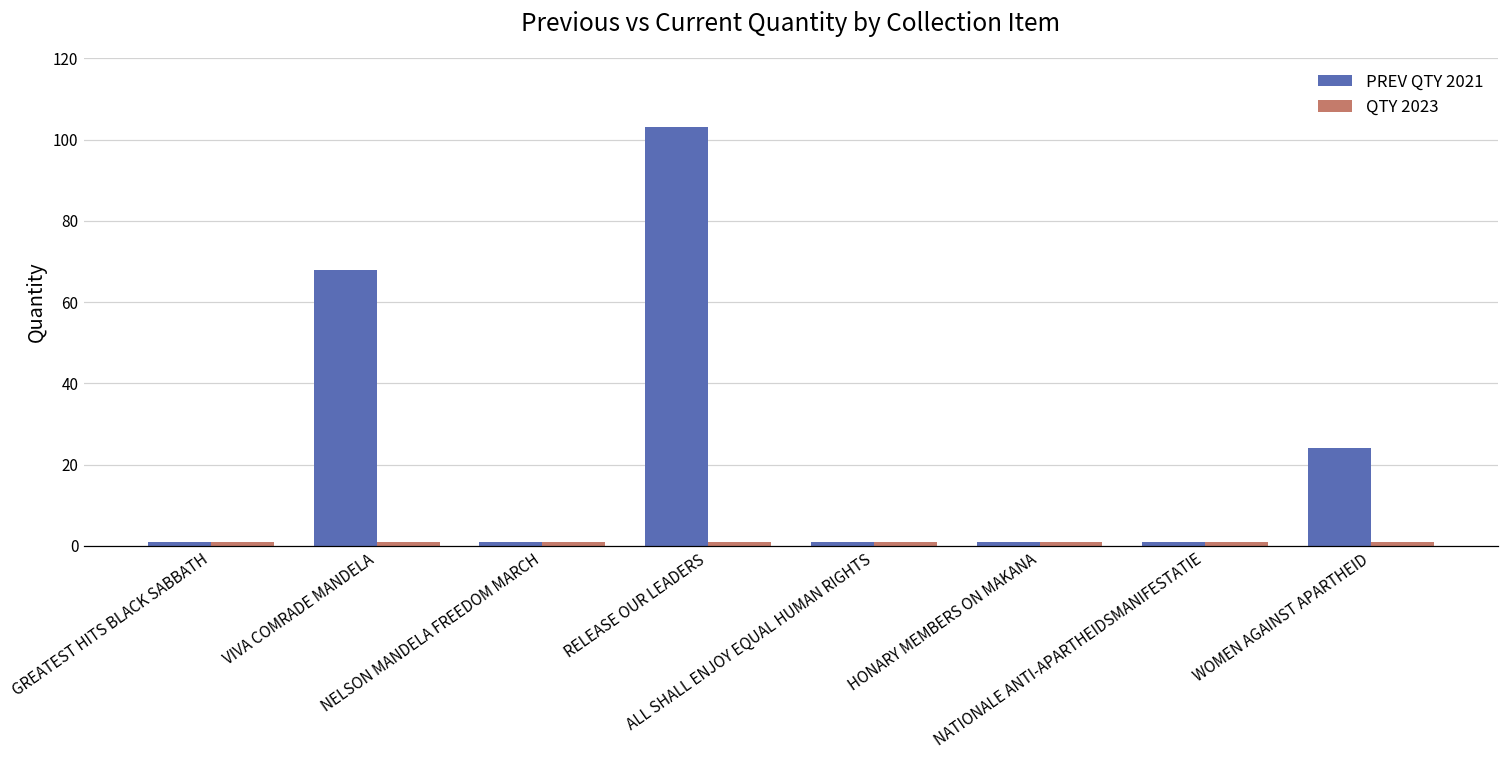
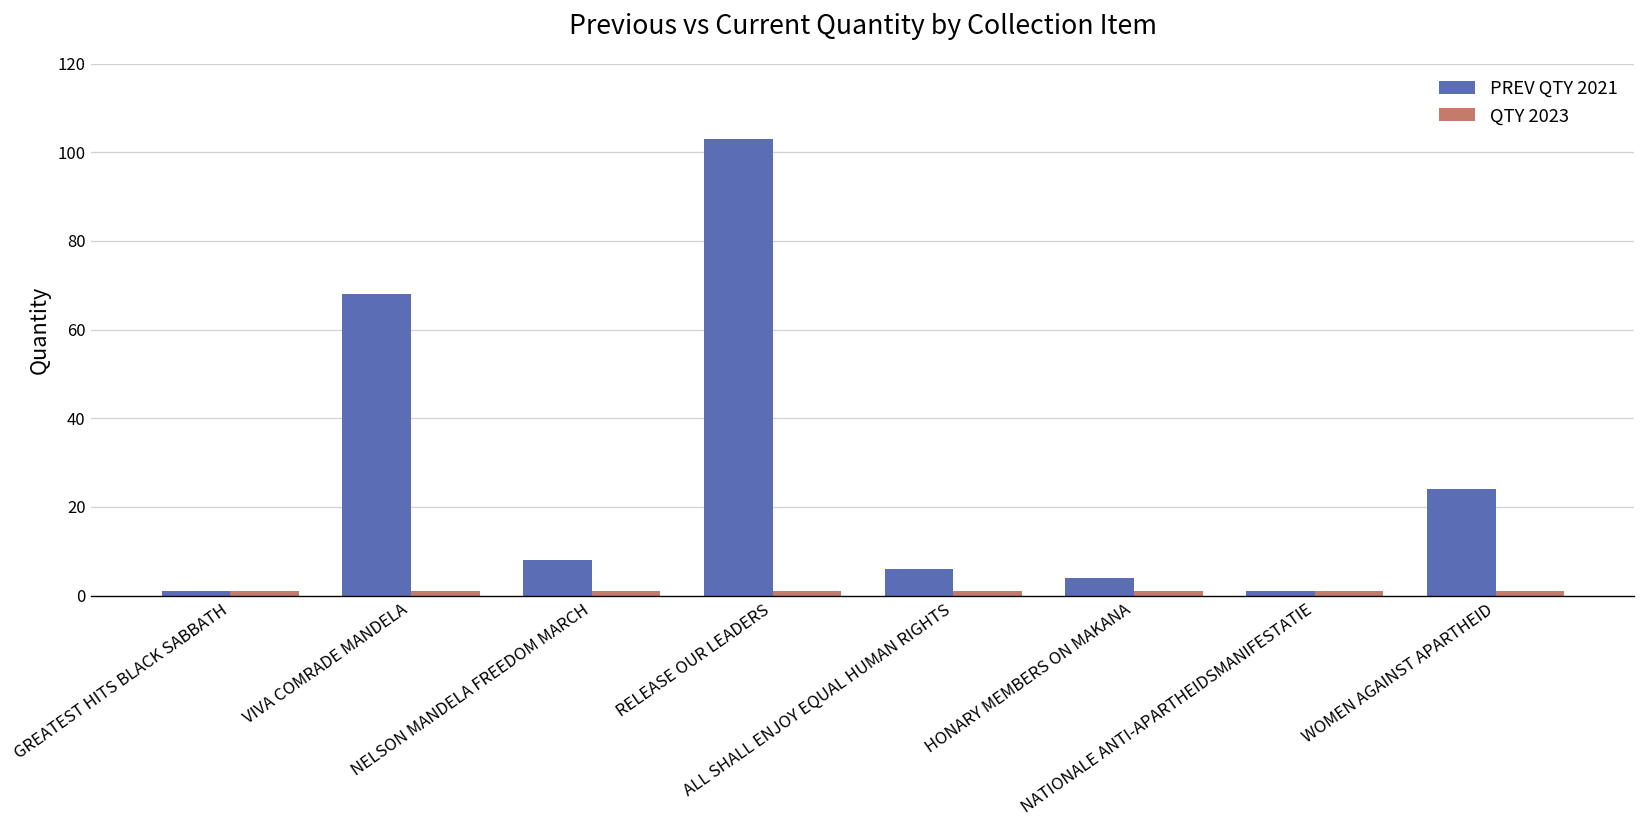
PREV QTY 2021, NELSON MANDELA FREEDOM MARCH: 1 -> 8
PREV QTY 2021, ALL SHALL ENJOY EQUAL HUMAN RIGHTS: 1 -> 6
PREV QTY 2021, HONARY MEMBERS ON MAKANA: 1 -> 4
